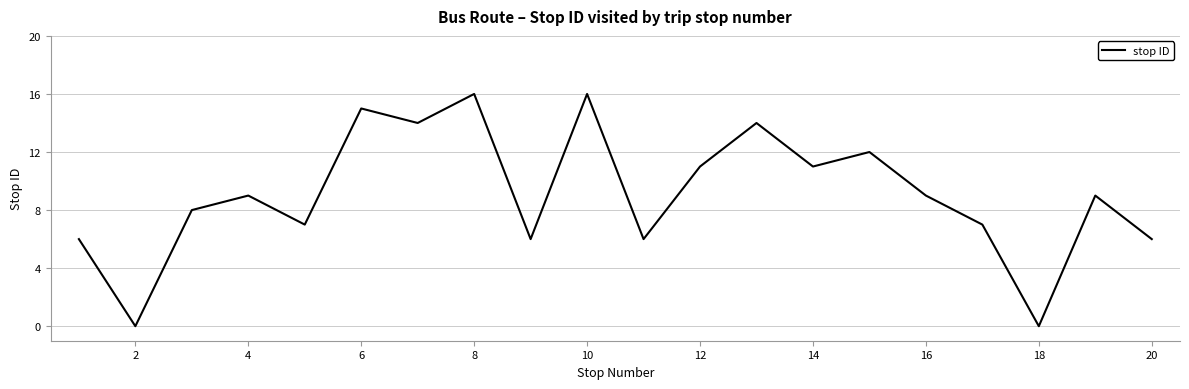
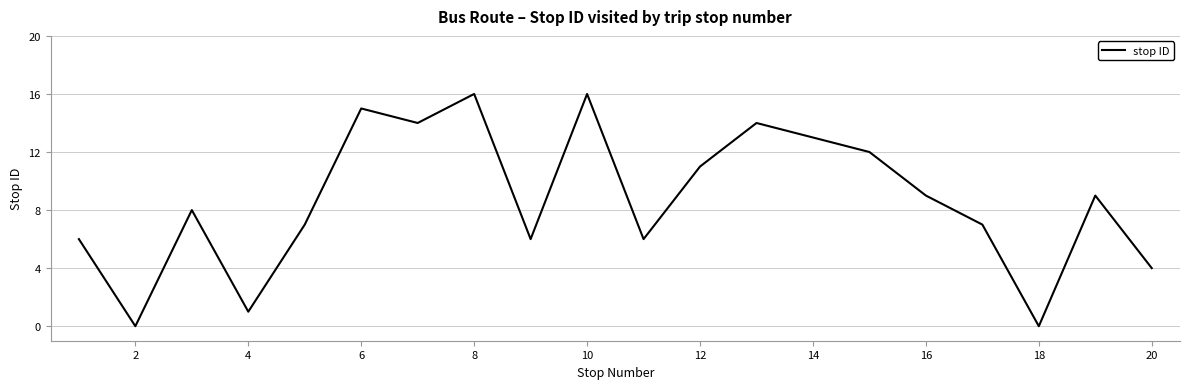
4: 9 -> 1
14: 11 -> 13
20: 6 -> 4
